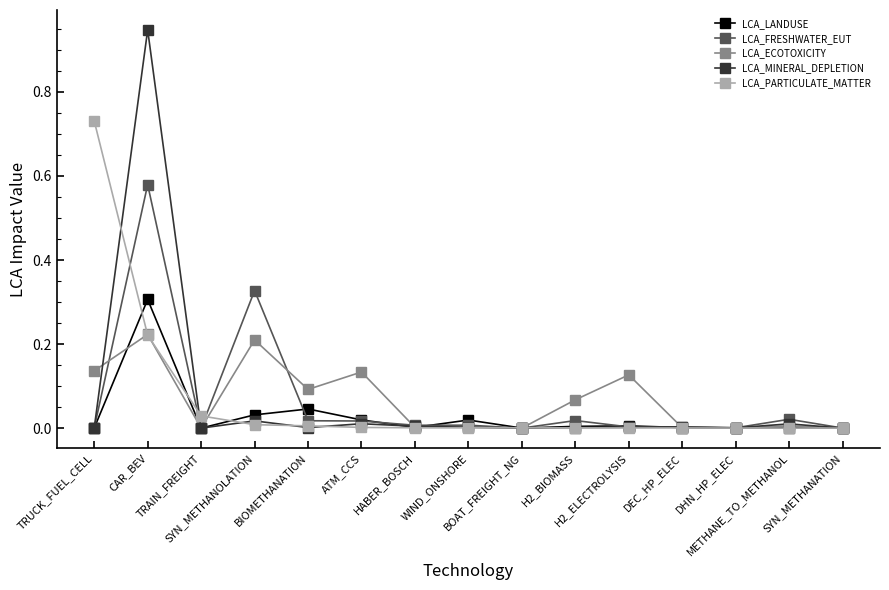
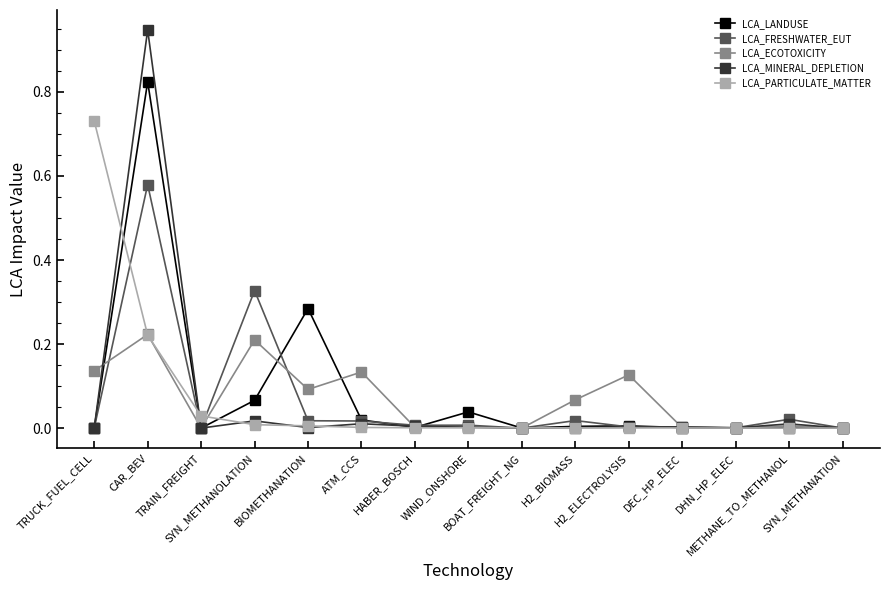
LCA_LANDUSE, CAR_BEV: 0.31 -> 0.82
LCA_LANDUSE, SYN_METHANOLATION: 0.03 -> 0.07
LCA_LANDUSE, BIOMETHANATION: 0.05 -> 0.28
LCA_LANDUSE, WIND_ONSHORE: 0.02 -> 0.04
